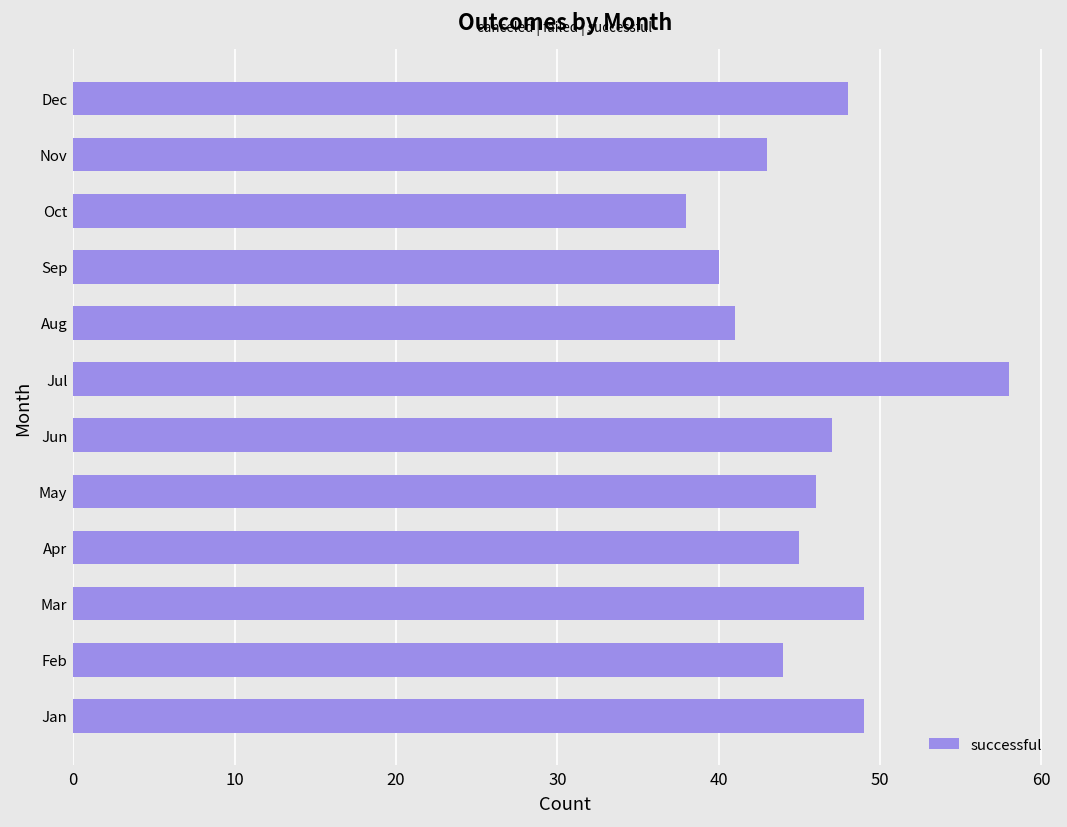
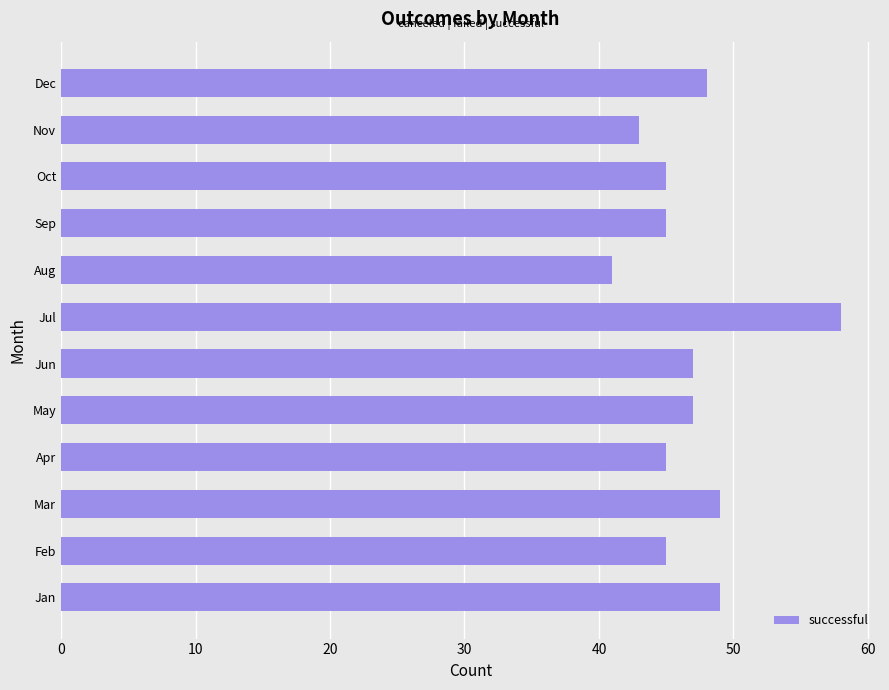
Oct: 38 -> 45
Sep: 40 -> 45
May: 46 -> 47
Feb: 44 -> 45
